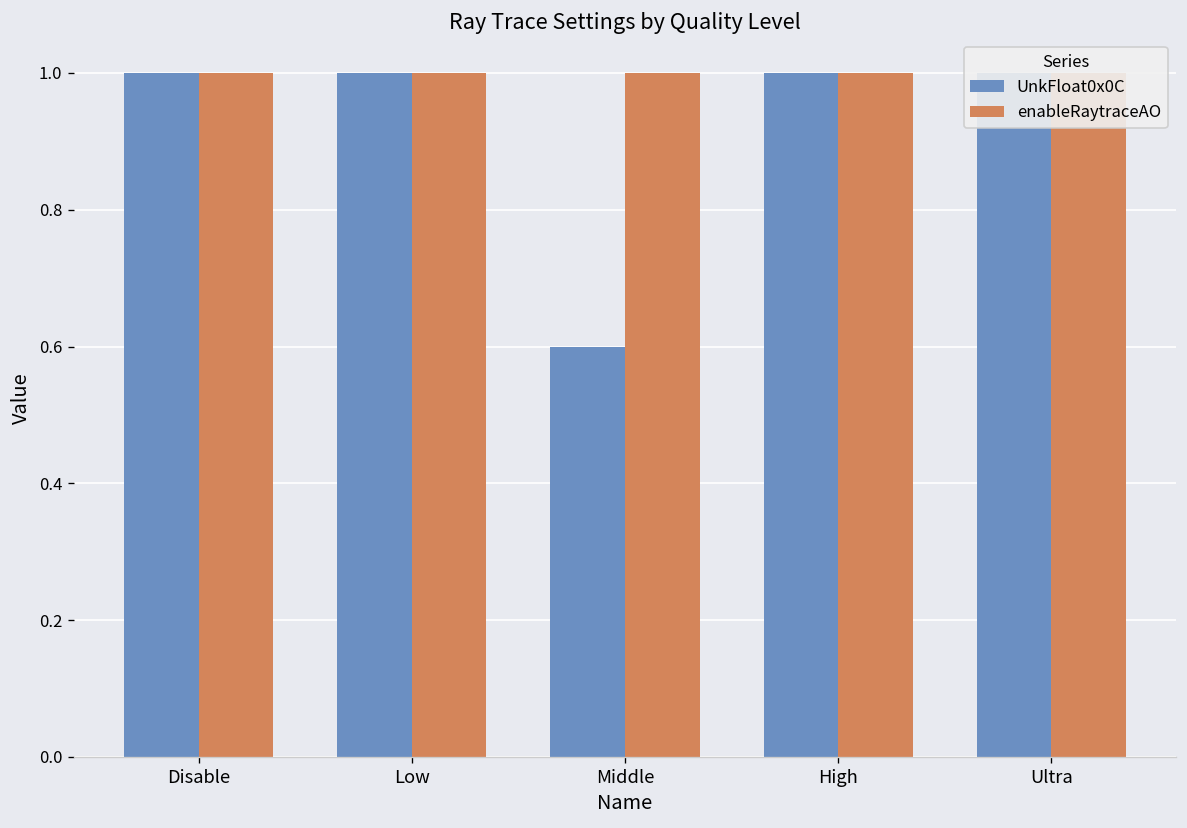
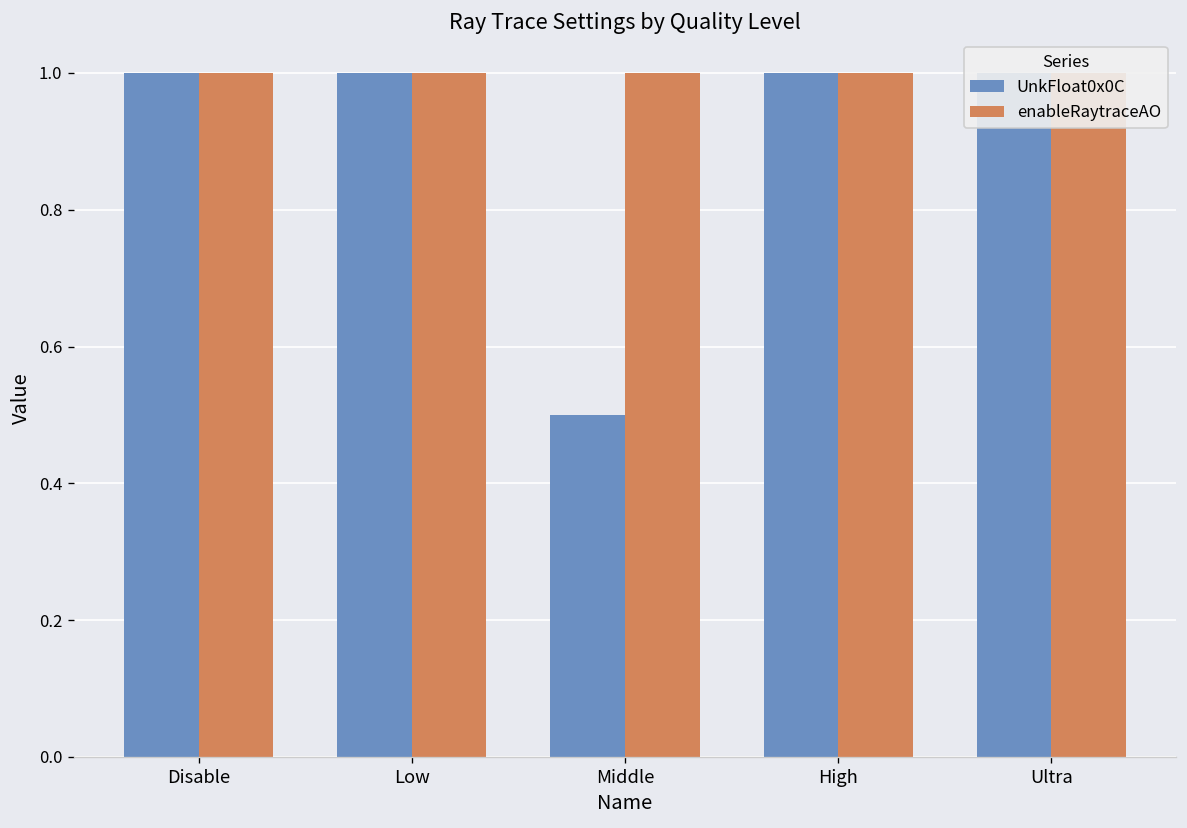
UnkFloat0x0C, Middle: 0.6 -> 0.5
